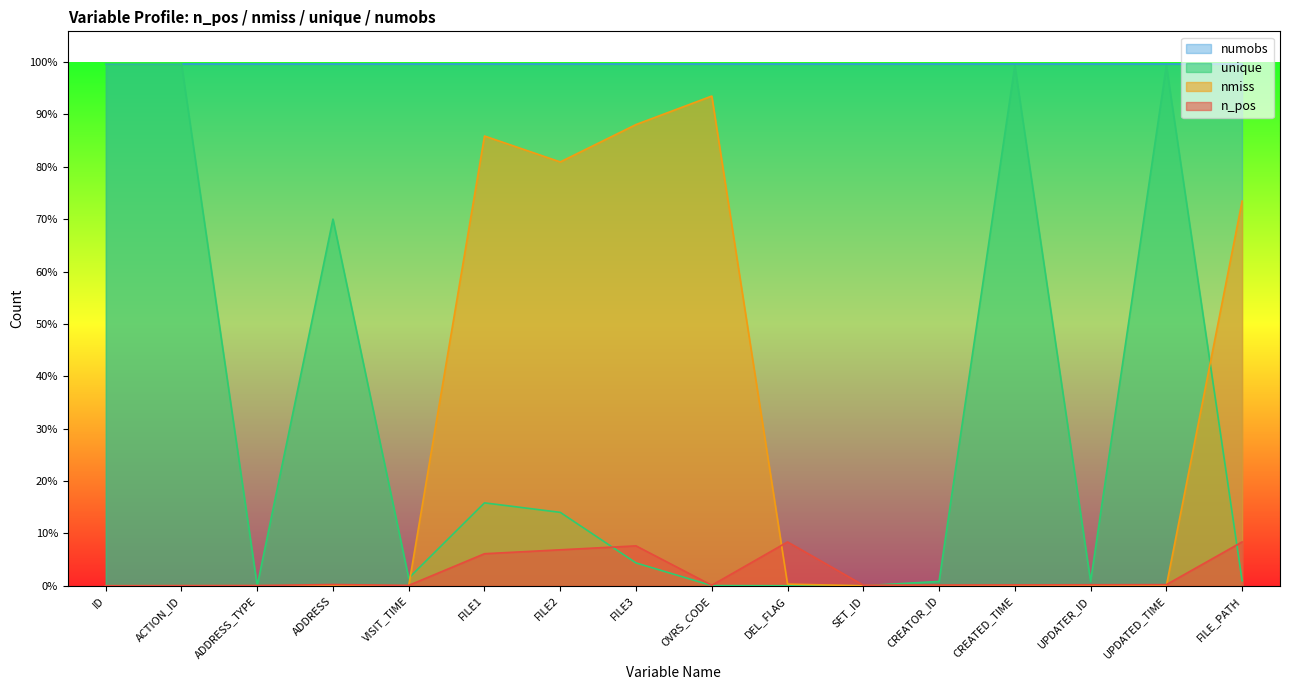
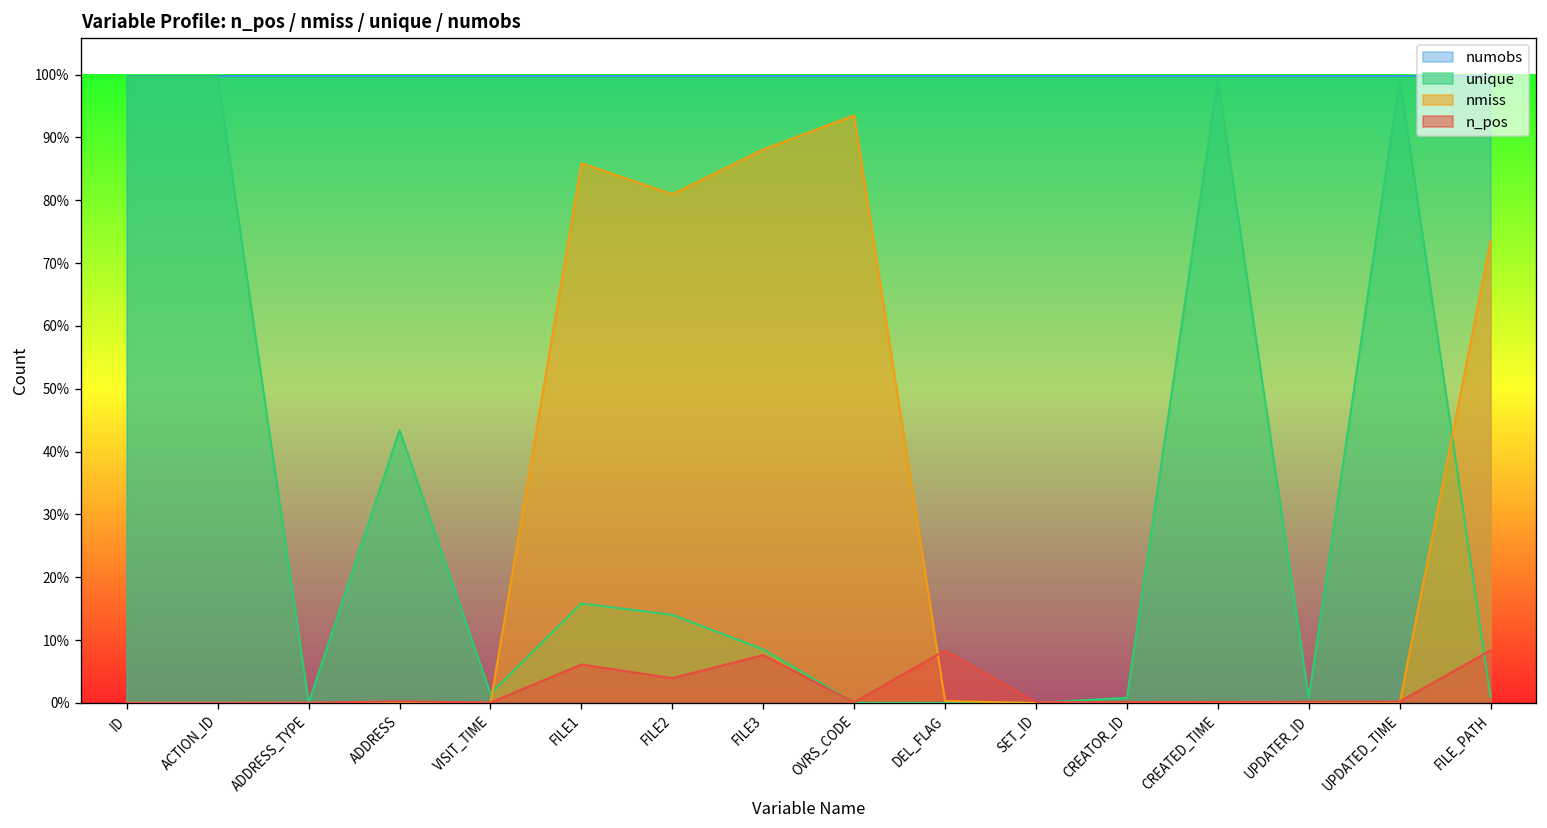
unique, ADDRESS: 70% -> 43%
n_pos, FILE2: 7% -> 4%
unique, FILE3: 4% -> 9%
